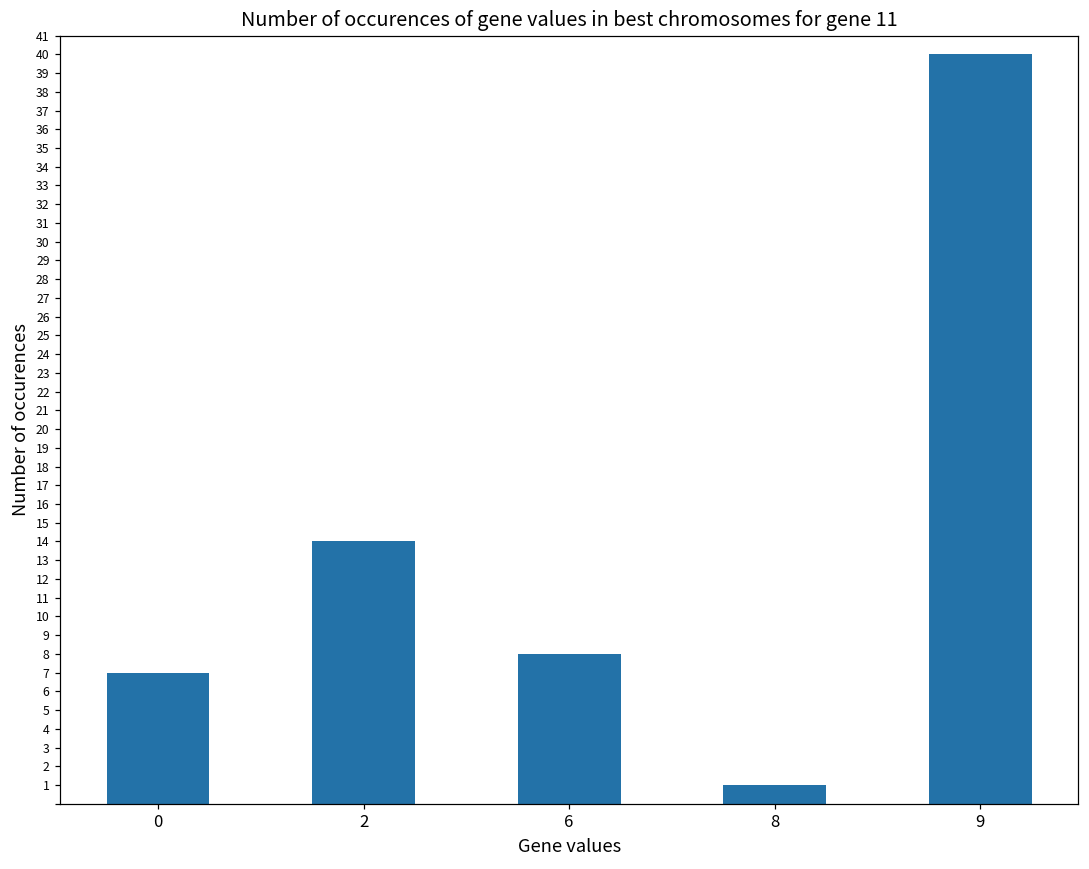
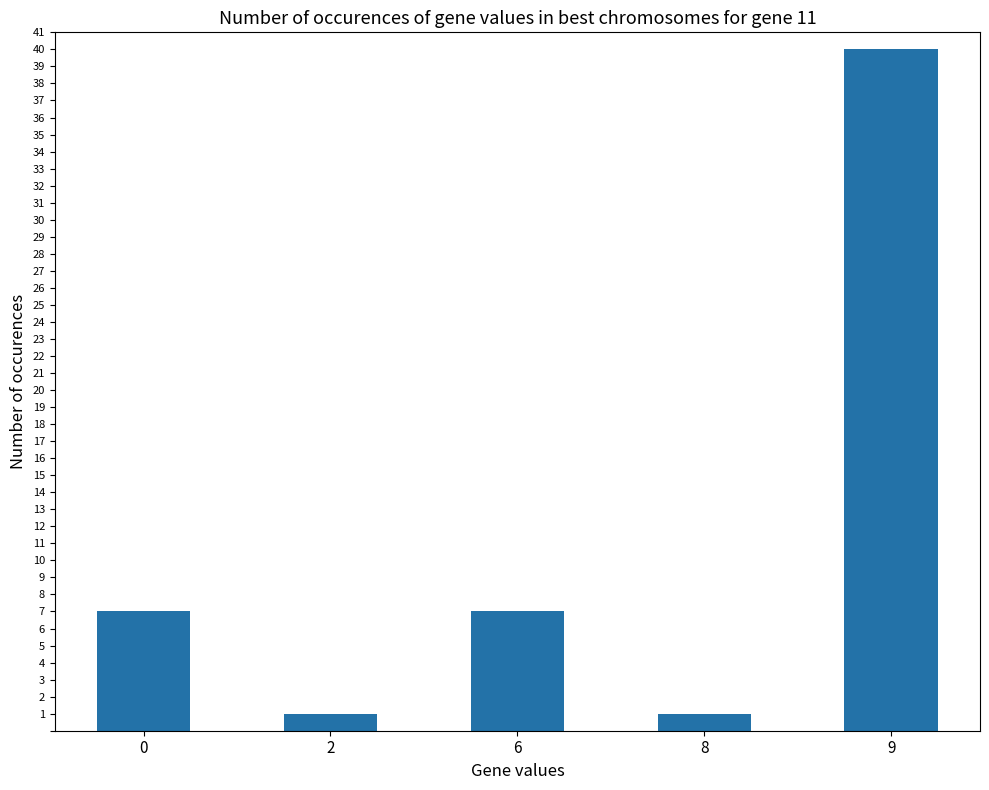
2: 14 -> 1
6: 8 -> 7
